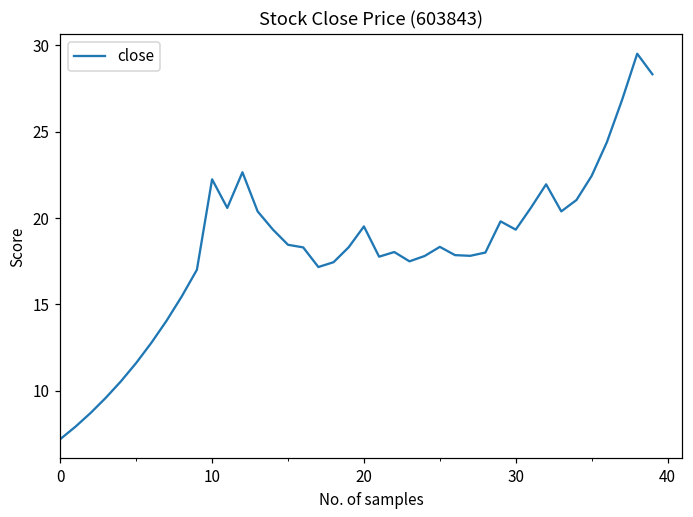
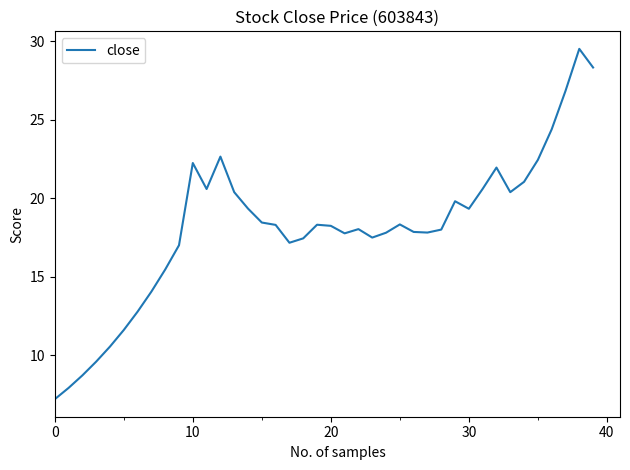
20: 19.5 -> 18.2
